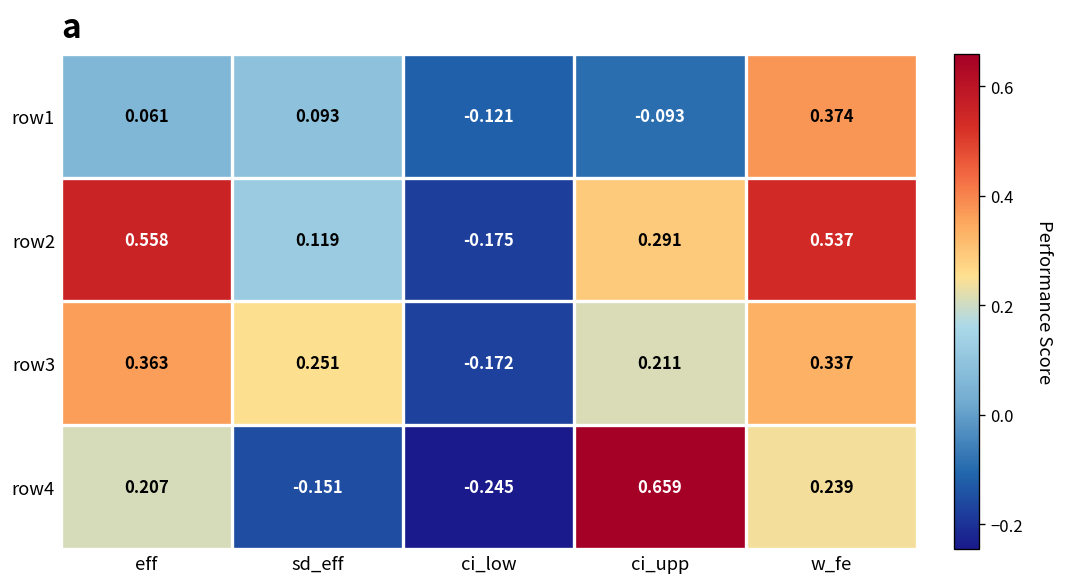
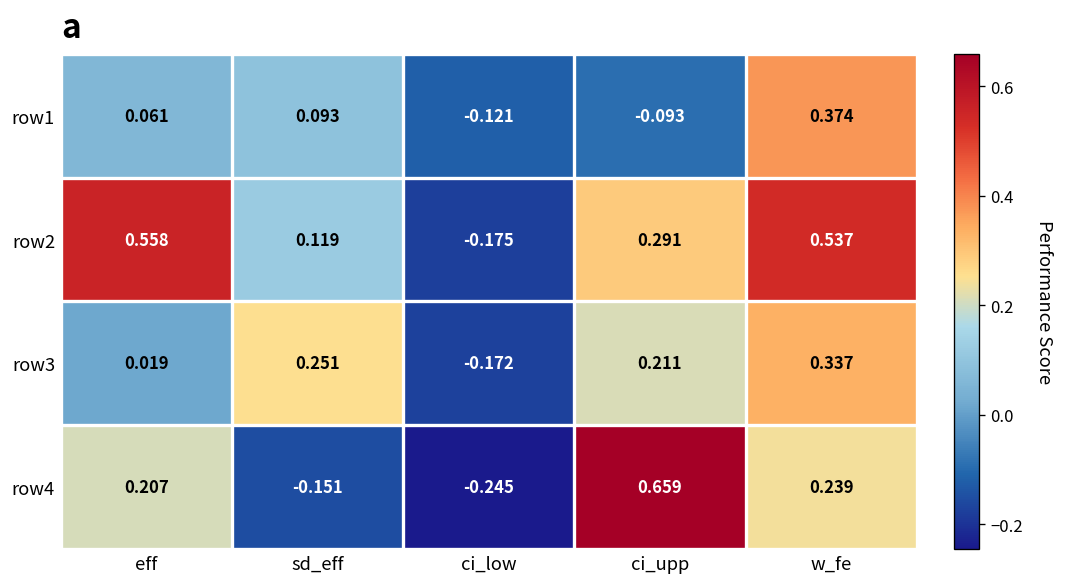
row3, eff: 0.363 -> 0.019
